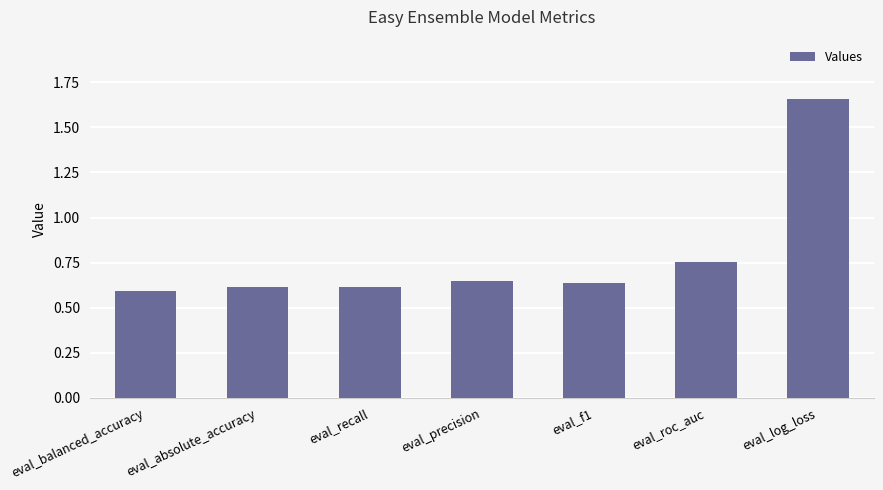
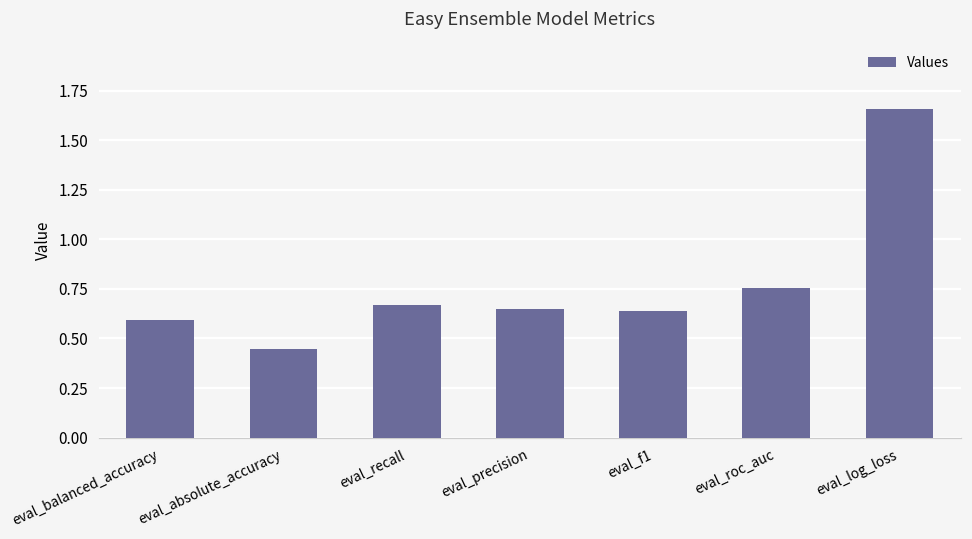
eval_absolute_accuracy: 0.62 -> 0.45
eval_recall: 0.62 -> 0.67
